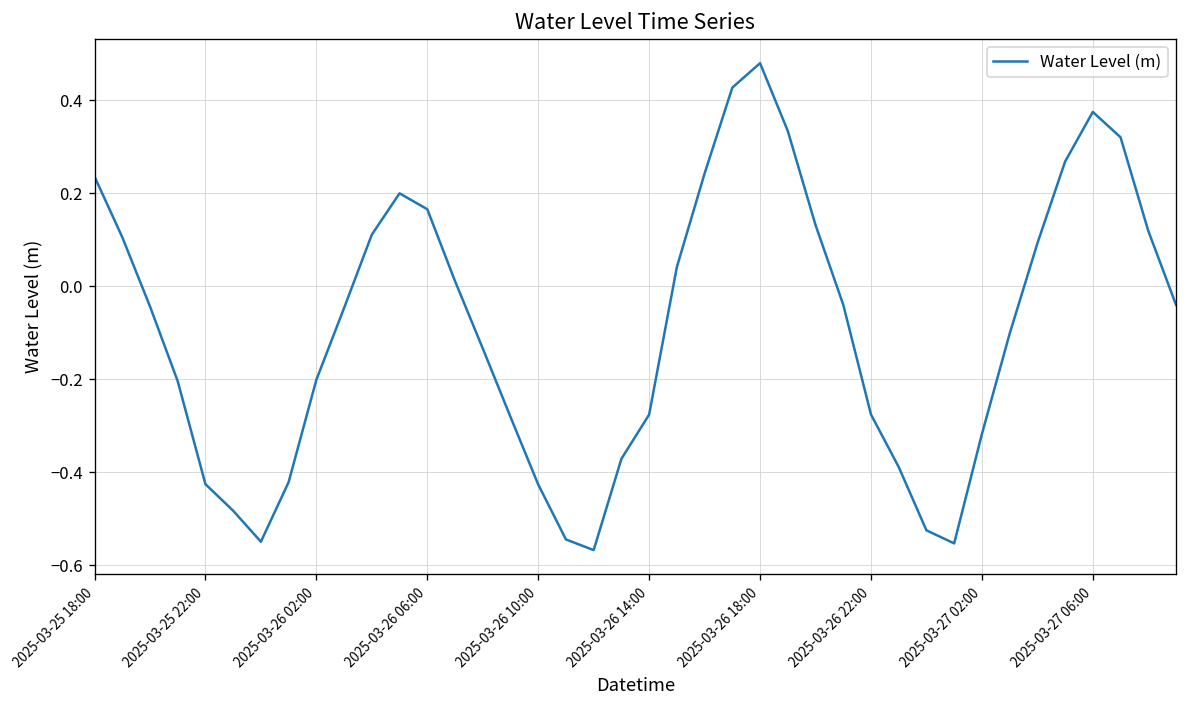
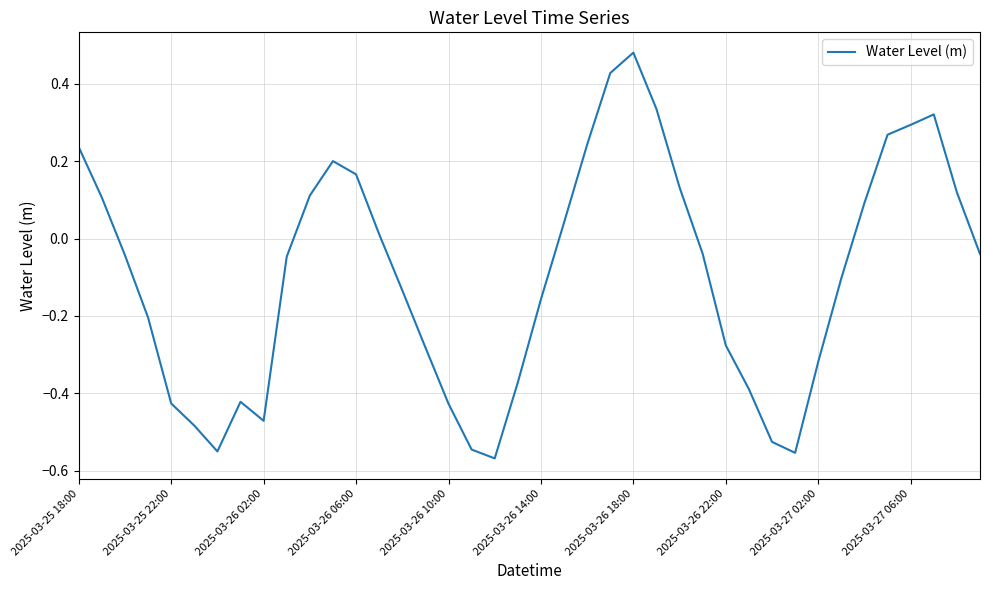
2025-03-26 02:00: -0.20 -> -0.47
2025-03-26 14:00: -0.28 -> -0.16
2025-03-27 06:00: 0.38 -> 0.29
